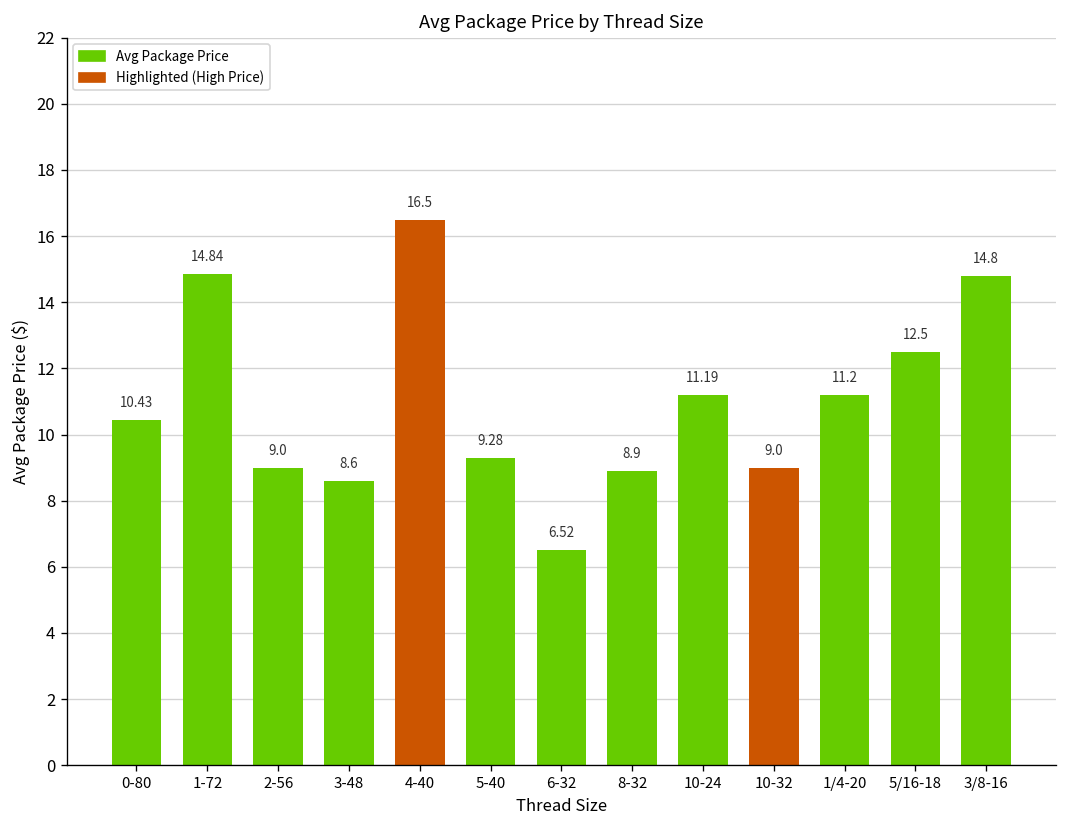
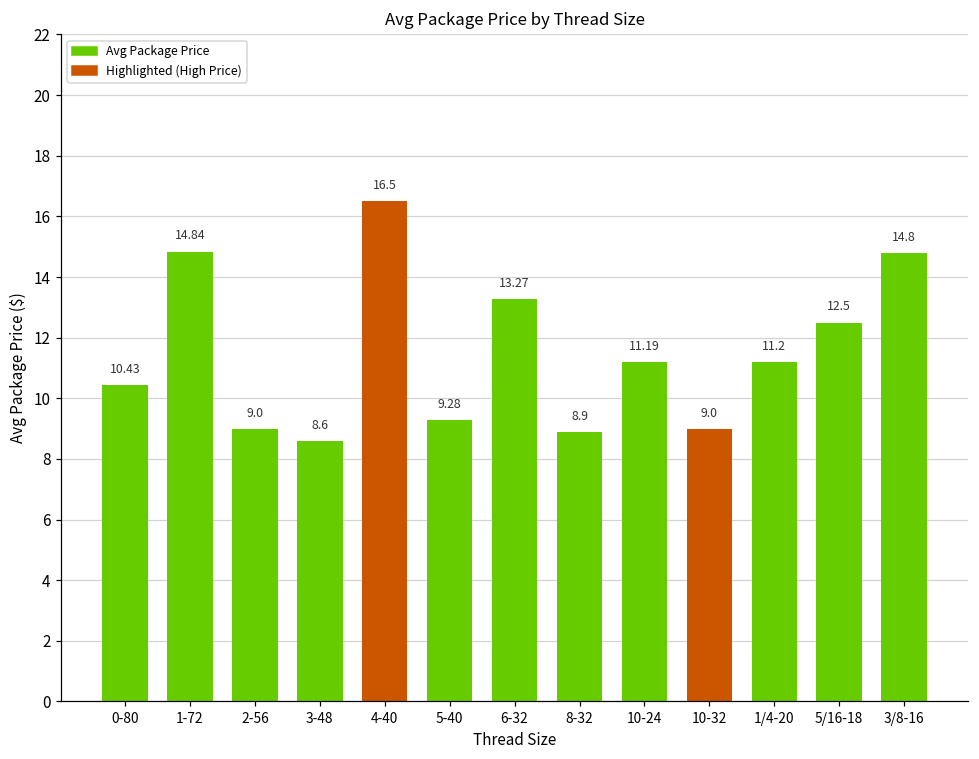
6-32: 6.52 -> 13.27
